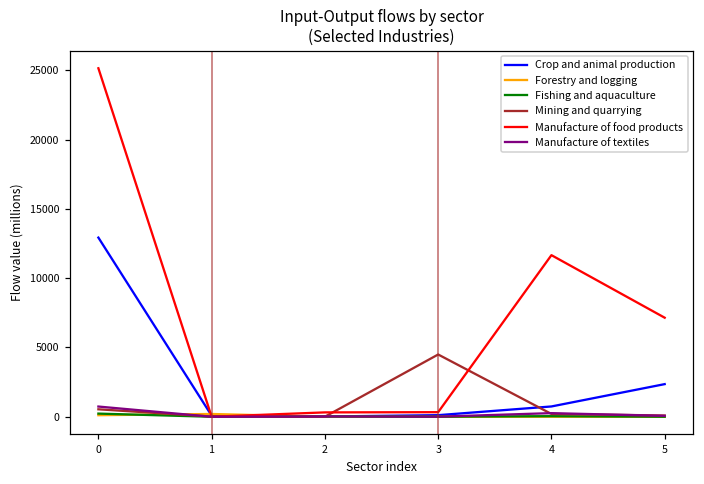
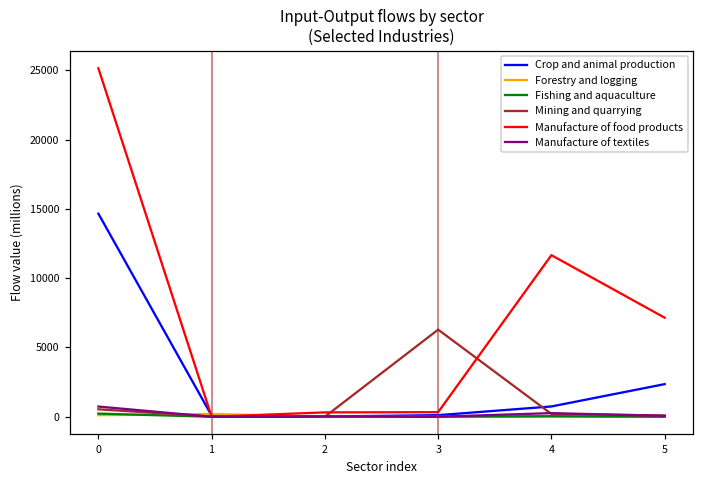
Crop and animal production, 0: 12900 -> 14700
Mining and quarrying, 3: 4500 -> 6300
